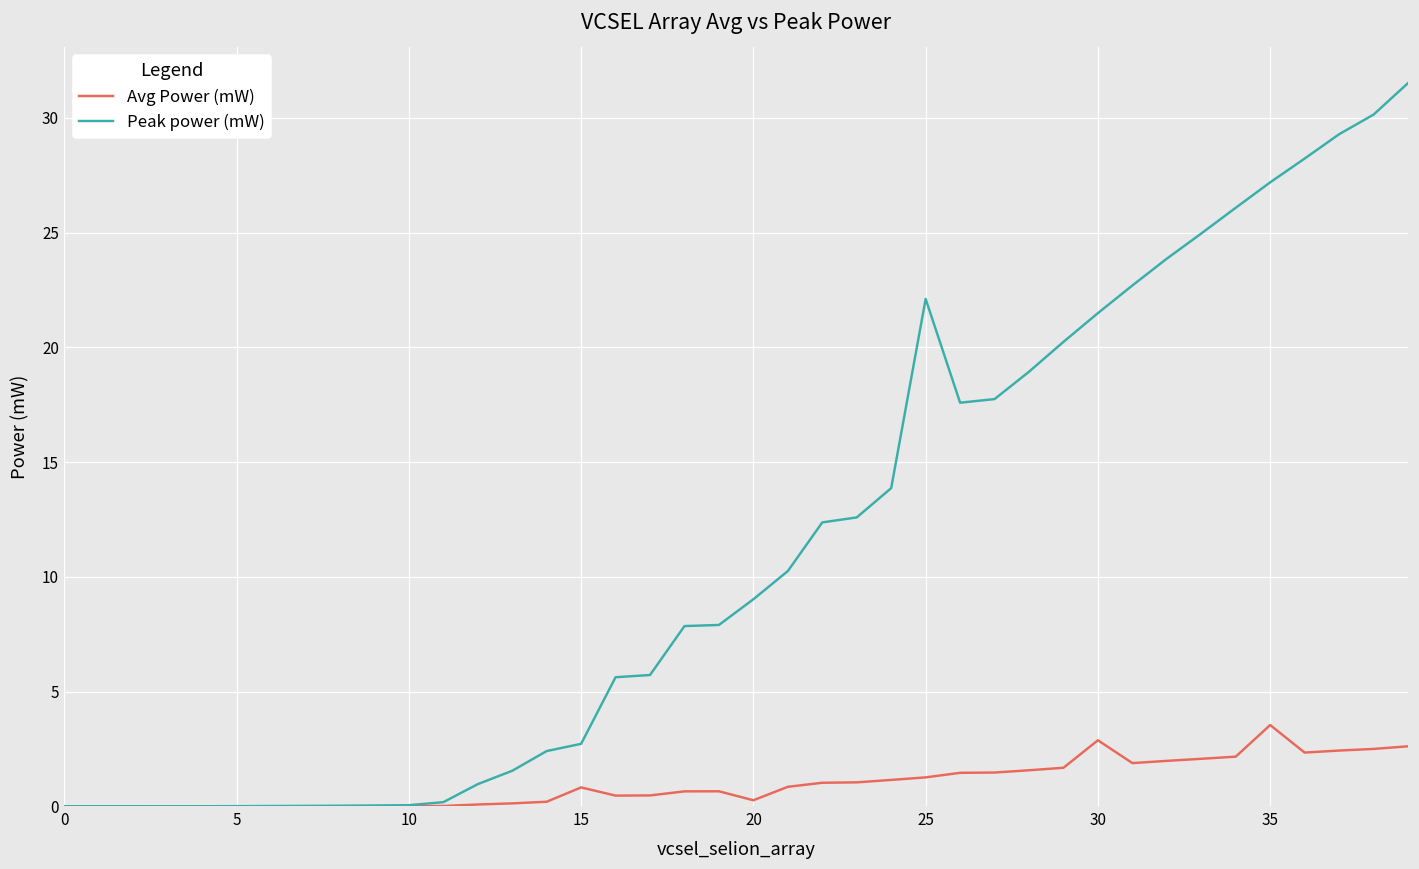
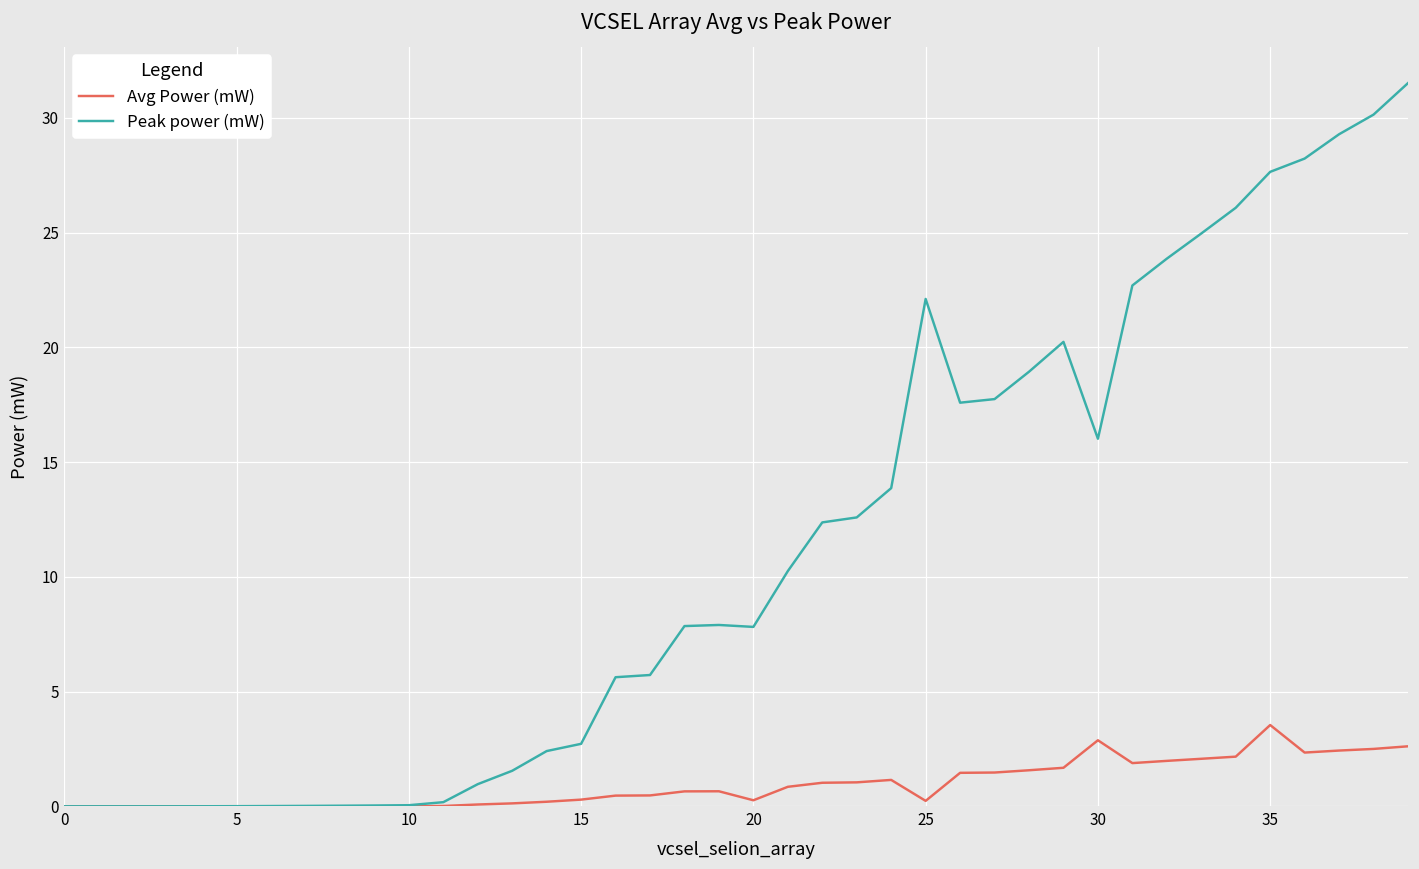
Avg Power (mW), 15: 0.8 -> 0.3
Peak power (mW), 20: 9.0 -> 7.8
Avg Power (mW), 25: 1.3 -> 0.2
Peak power (mW), 30: 21.5 -> 16.0
Peak power (mW), 35: 27.2 -> 27.6
